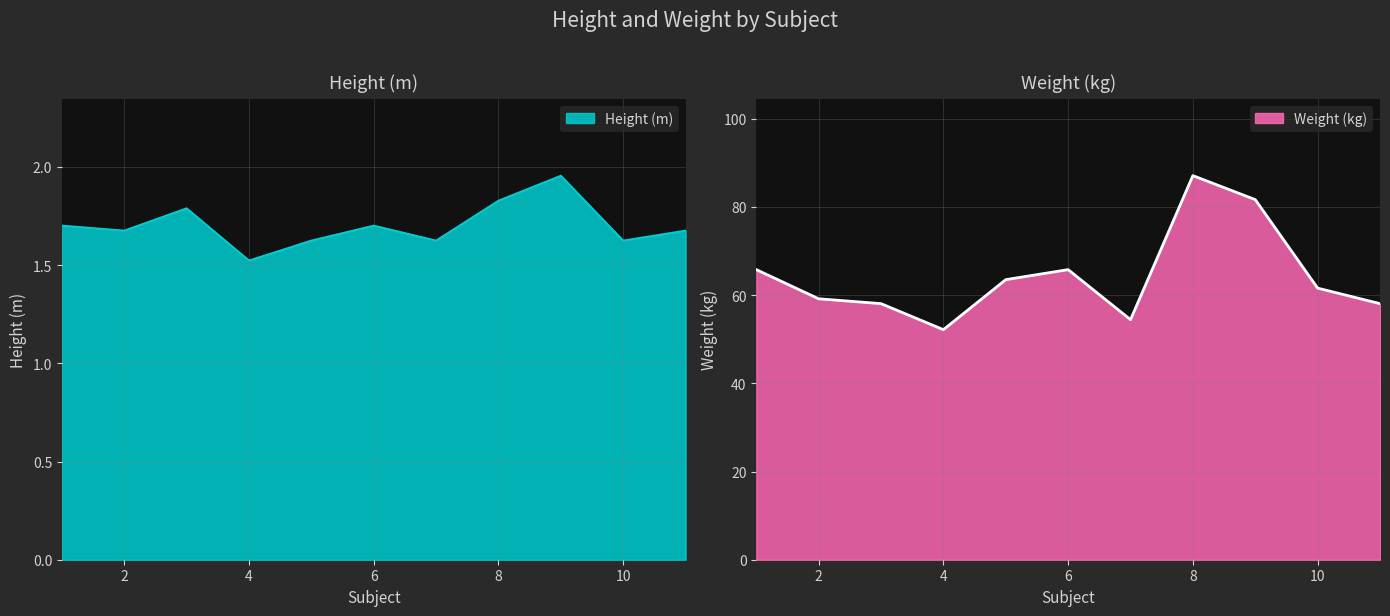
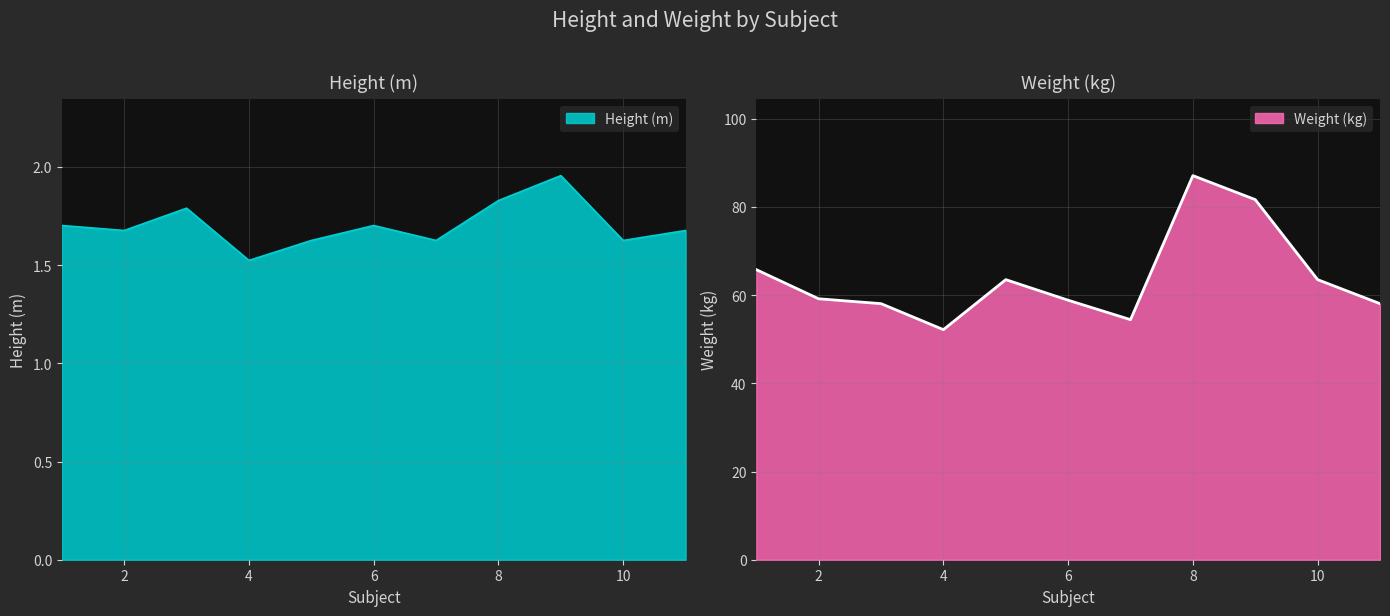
Weight (kg), 6: 66 -> 59
Weight (kg), 10: 62 -> 64
